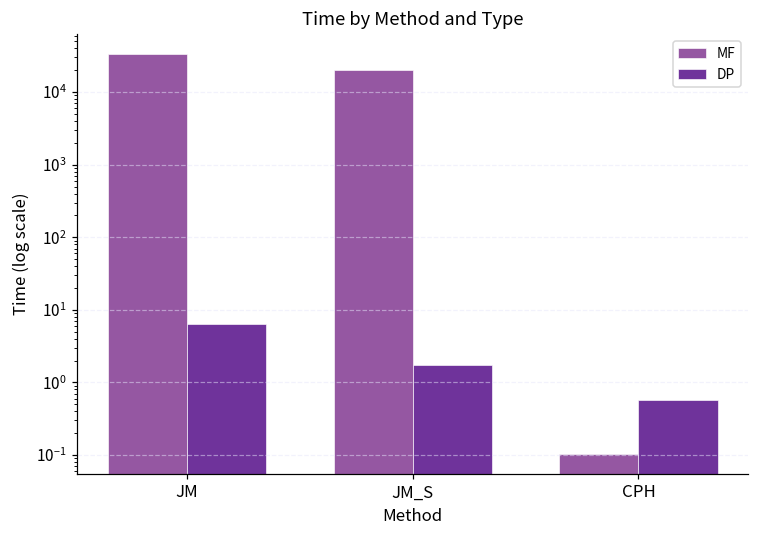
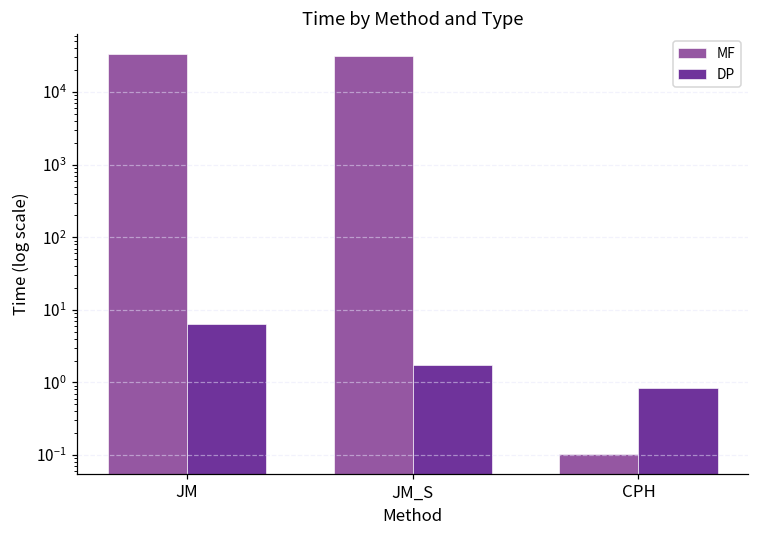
MF, JM_S: 20000 -> 30000
DP, CPH: 0.6 -> 0.8
